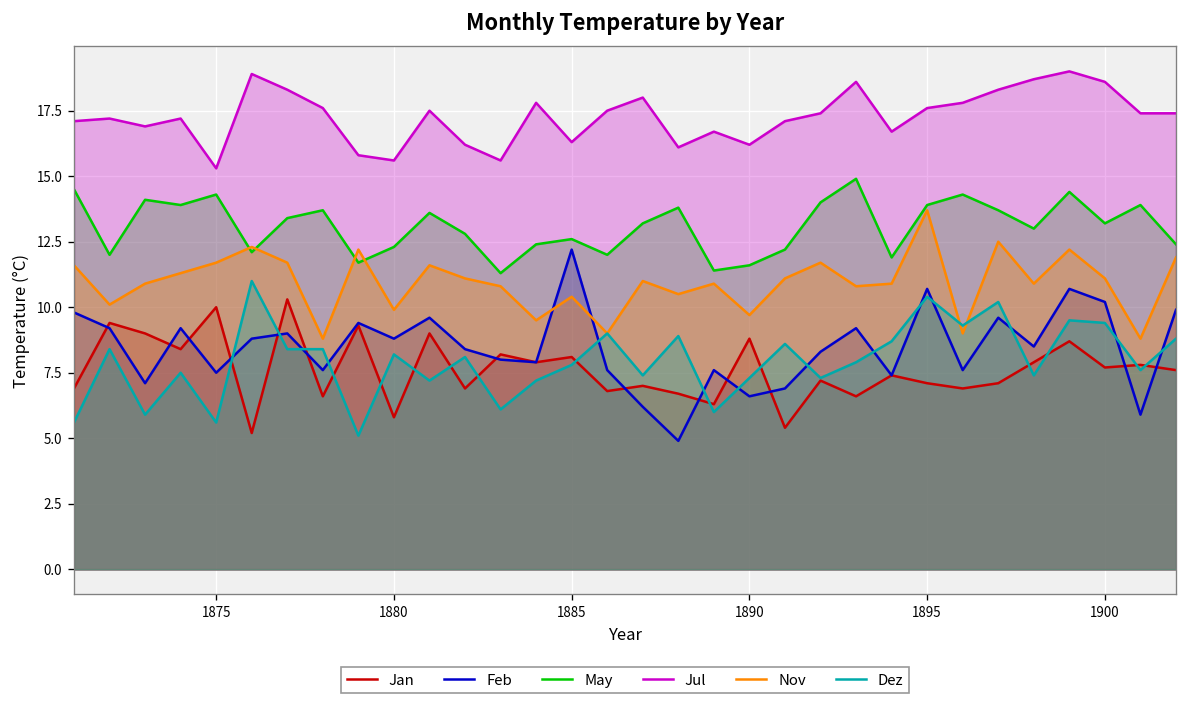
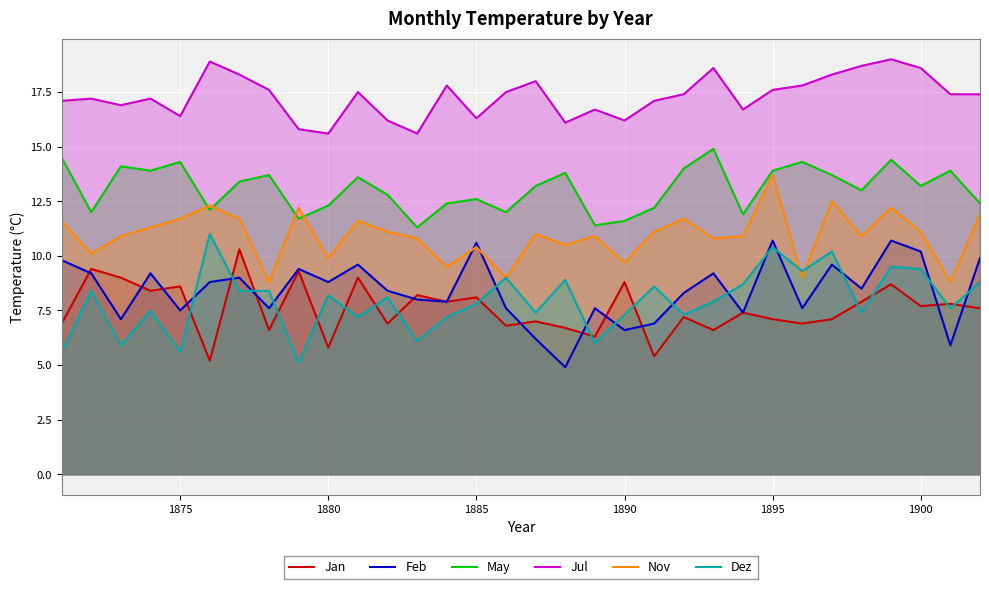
Jan, 1875: 10.0 -> 8.6
Jul, 1875: 15.3 -> 16.4
Feb, 1885: 12.2 -> 10.6
